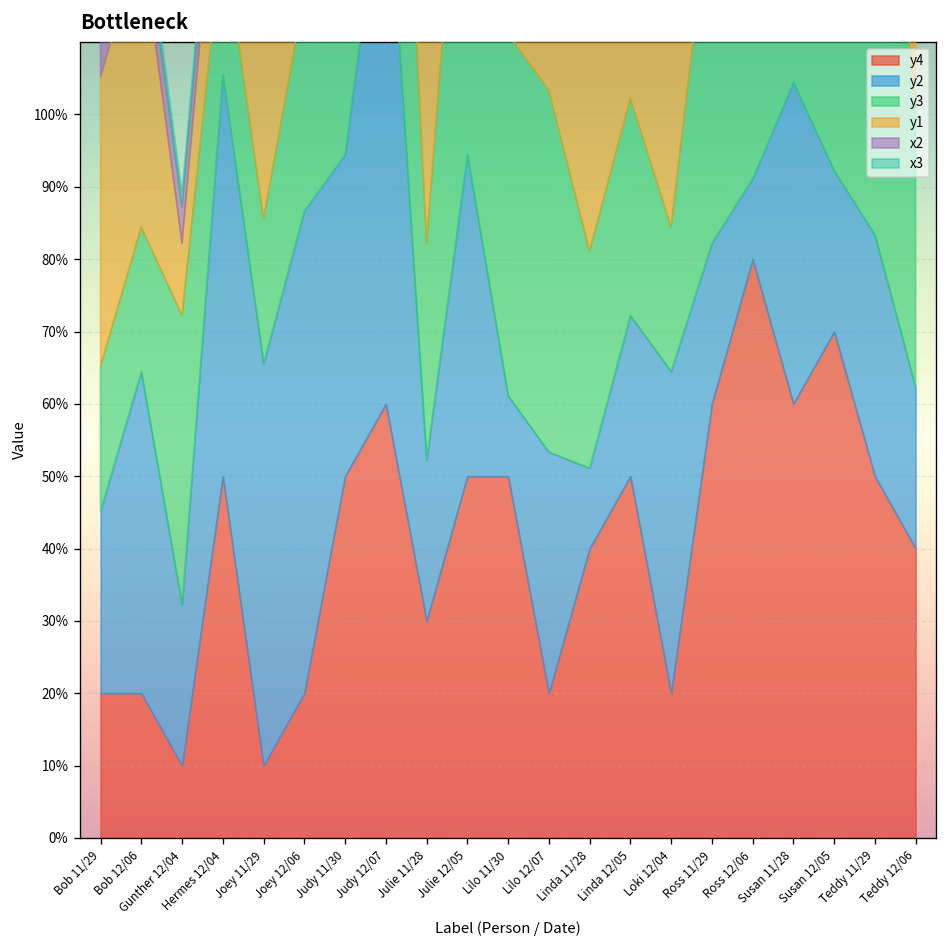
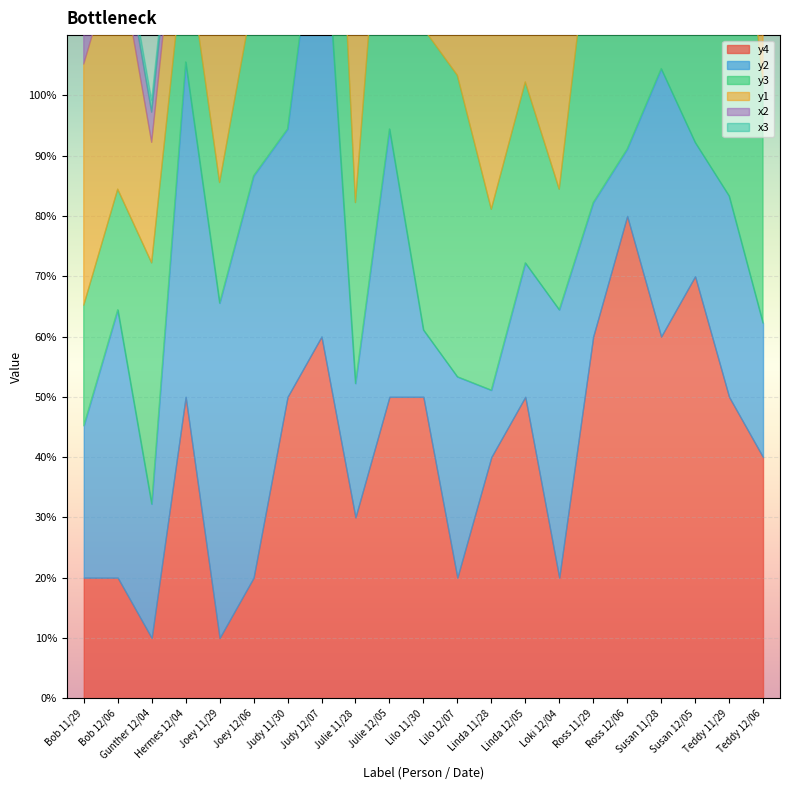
y1, Gunther 12/04: 10% -> 20%
